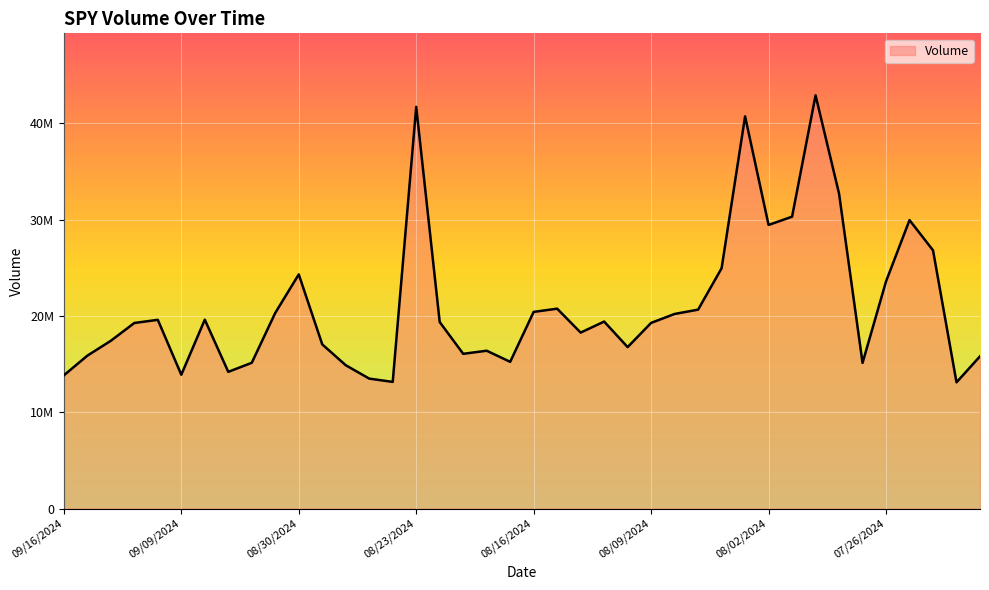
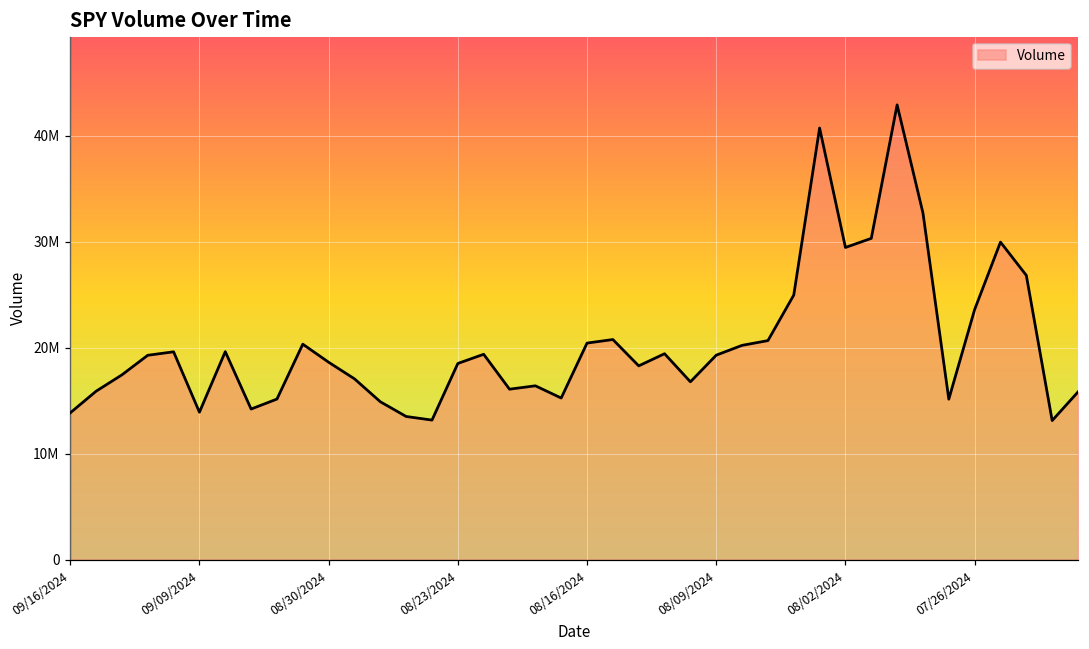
08/30/2024: 24000000 -> 19000000
08/23/2024: 42000000 -> 18000000
